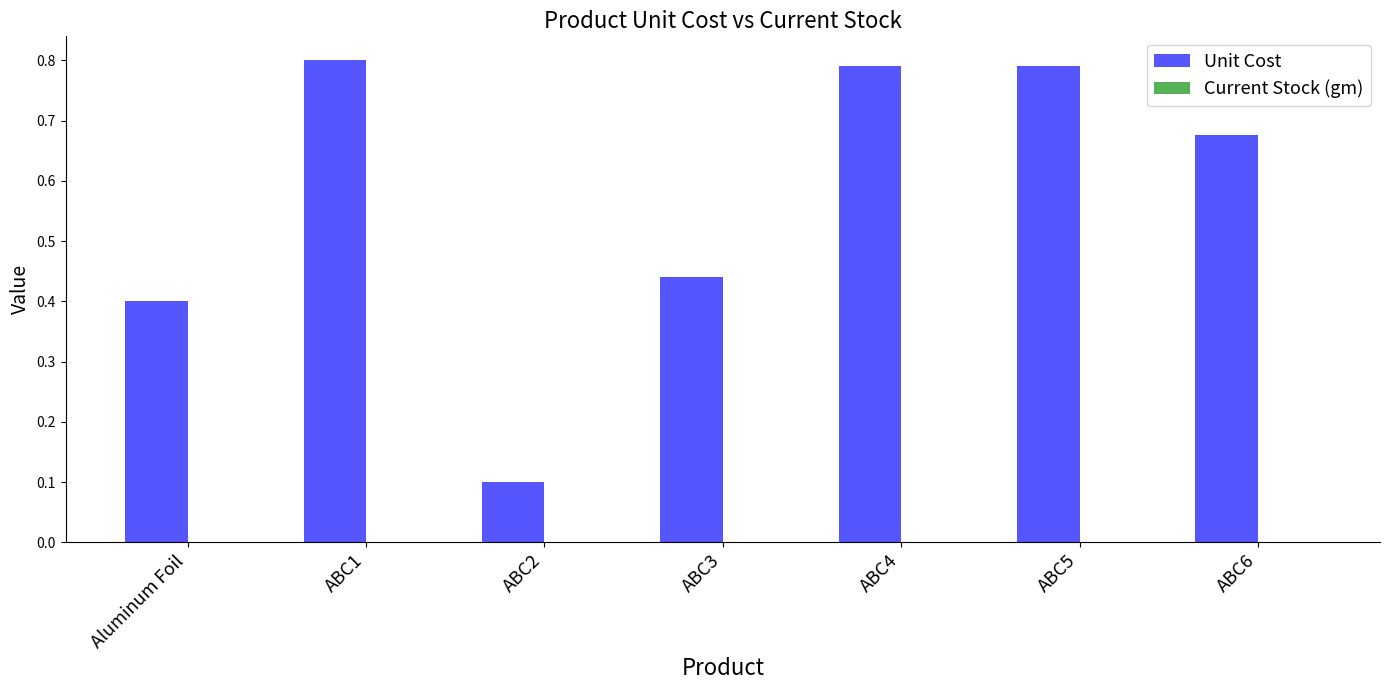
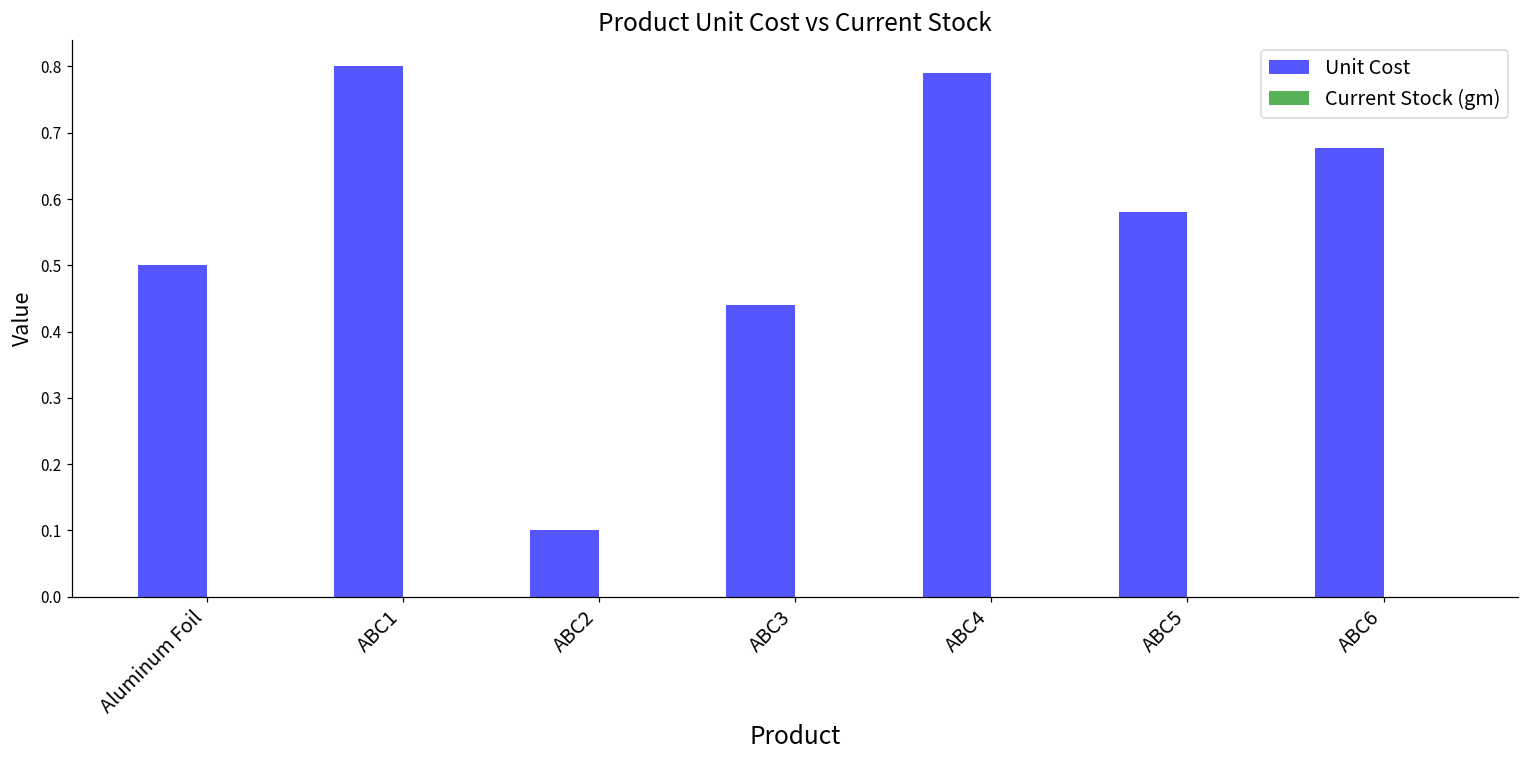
Unit Cost, Aluminum Foil: 0.4 -> 0.5
Unit Cost, ABC5: 0.79 -> 0.58
